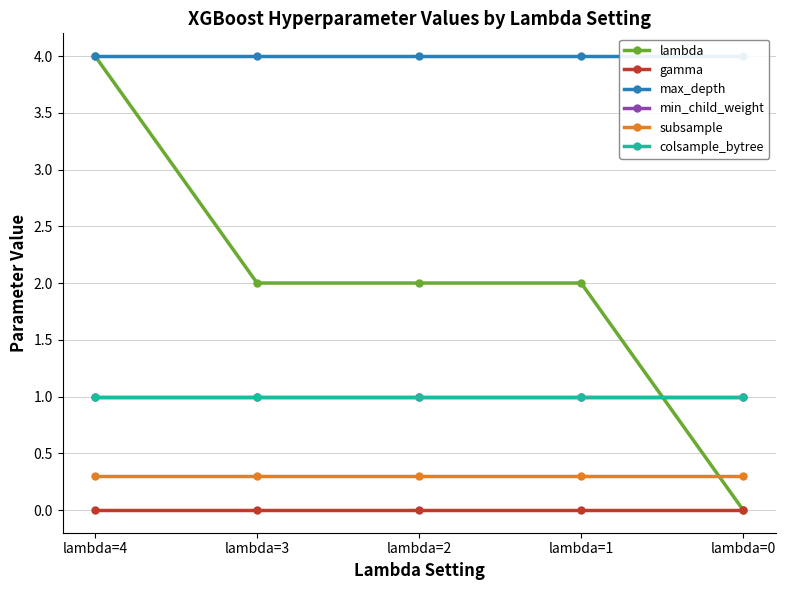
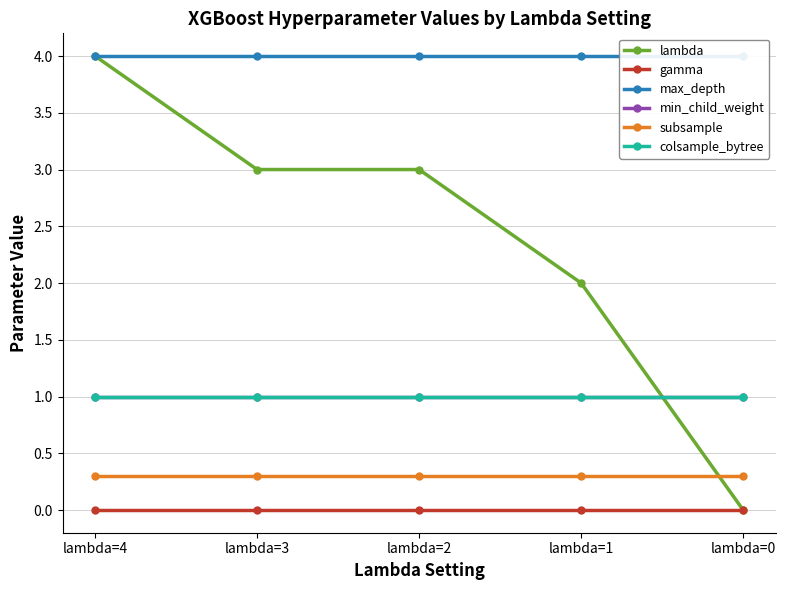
lambda, lambda=3: 2 -> 3
lambda, lambda=2: 2 -> 3
